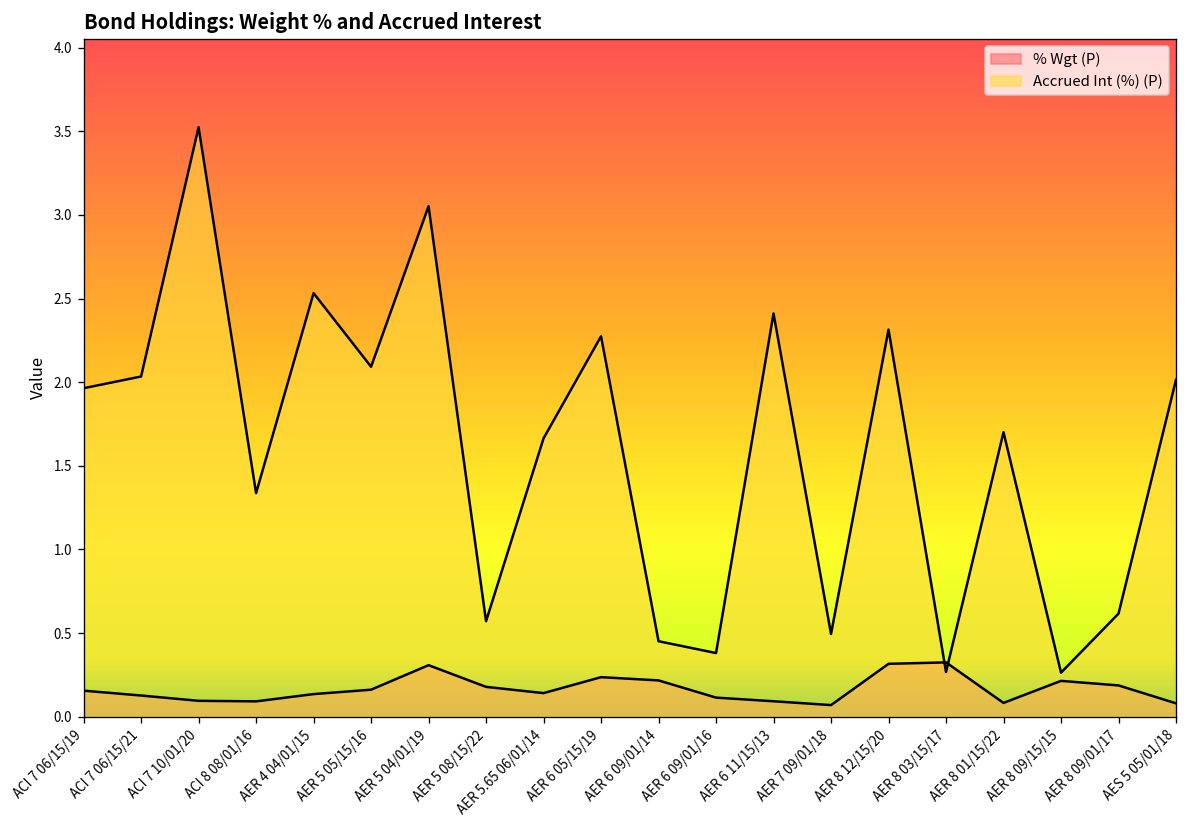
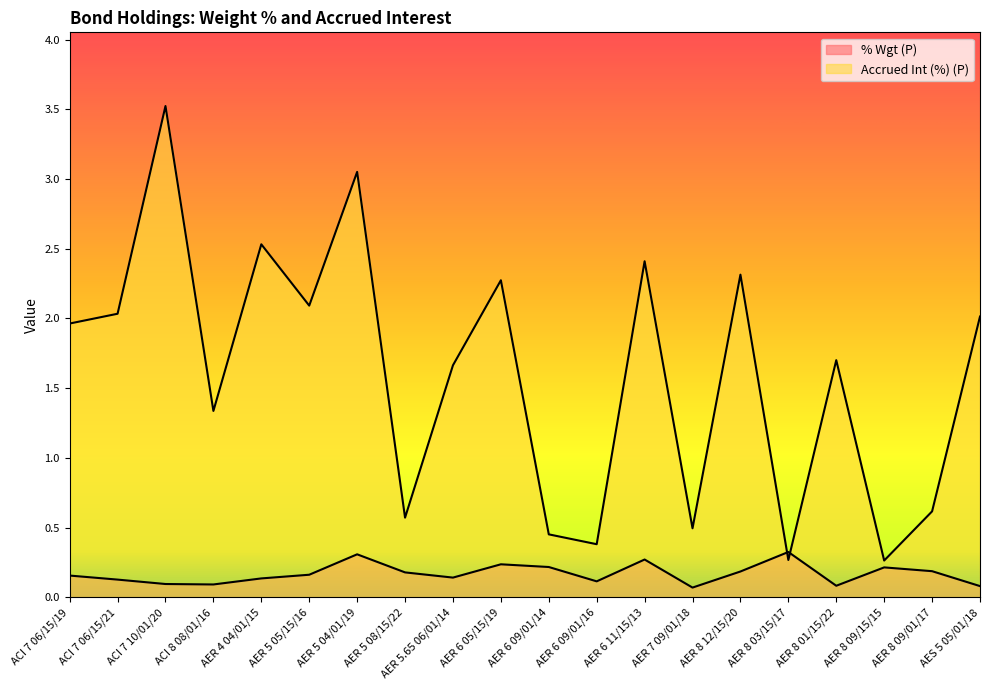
% Wgt (P), AER 6 11/15/13: 0.09 -> 0.27
% Wgt (P), AER 8 12/15/20: 0.32 -> 0.18
